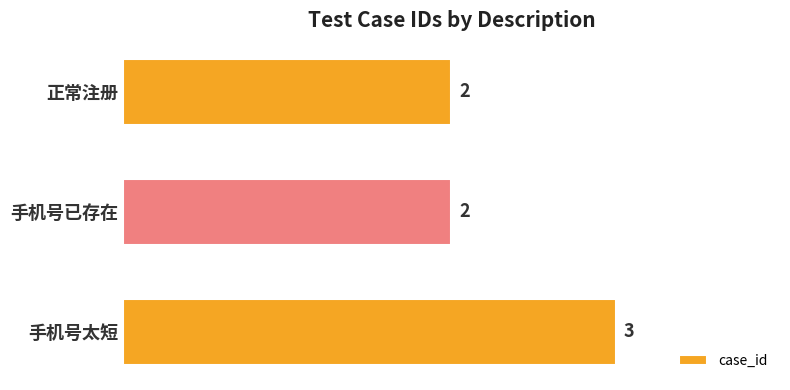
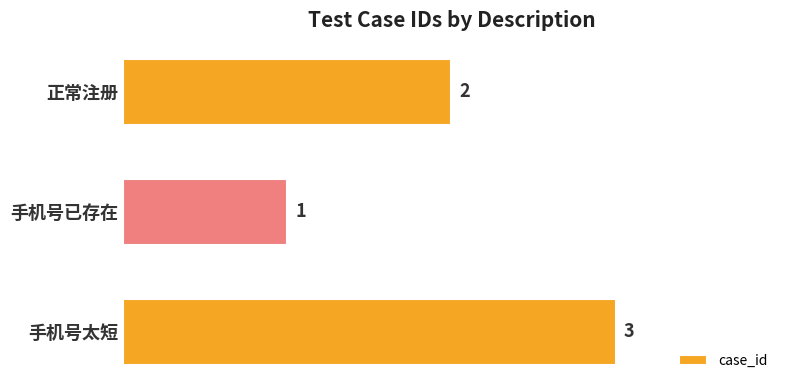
手机号已存在: 2 -> 1
